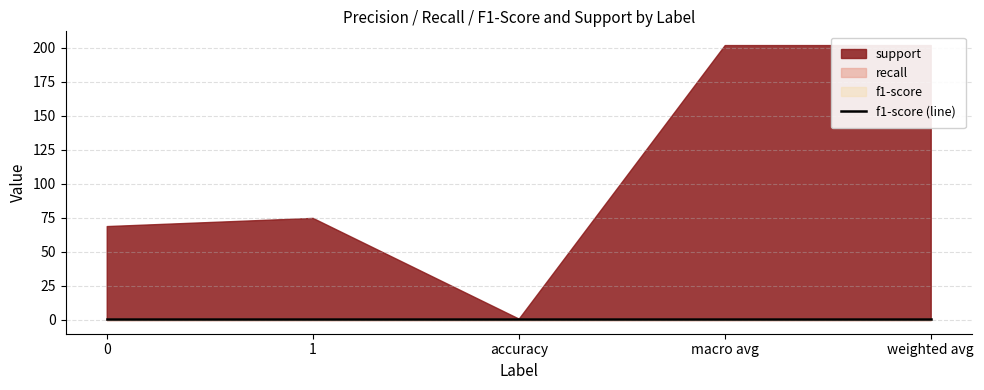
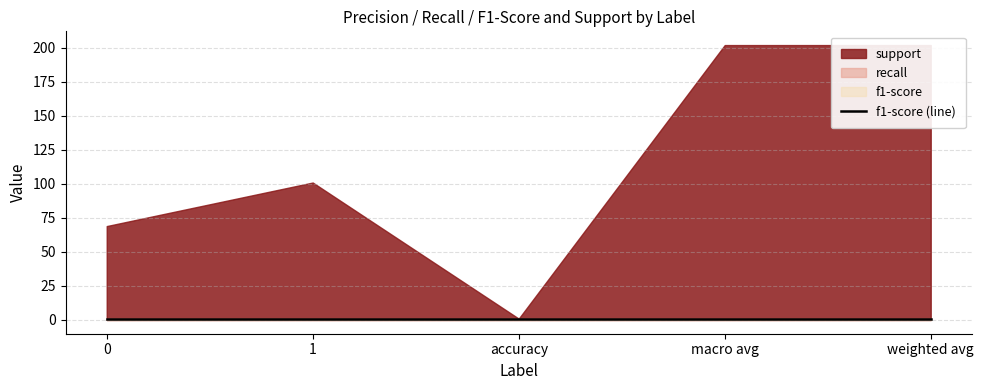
support, 1: 75 -> 101
